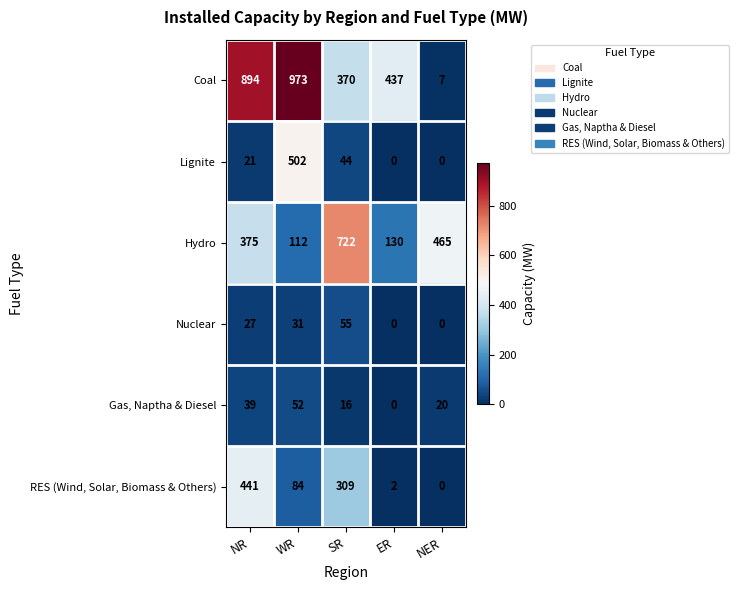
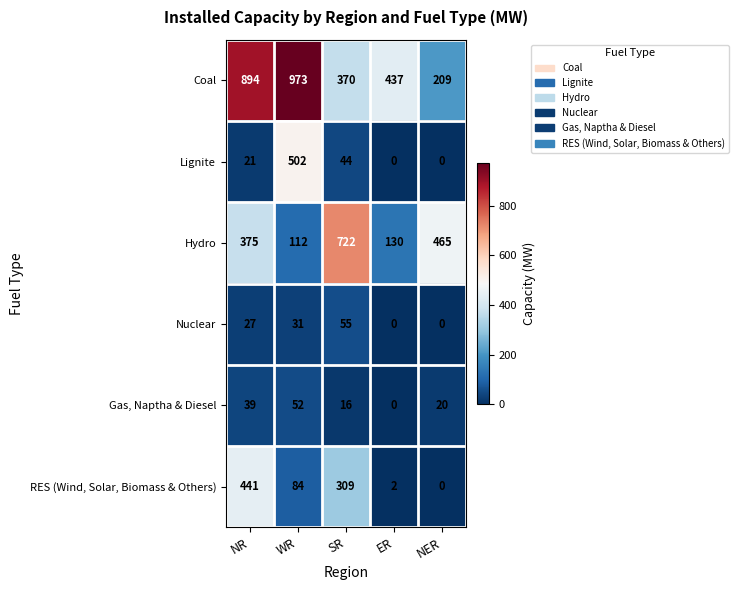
Coal, NER: 7 -> 209
